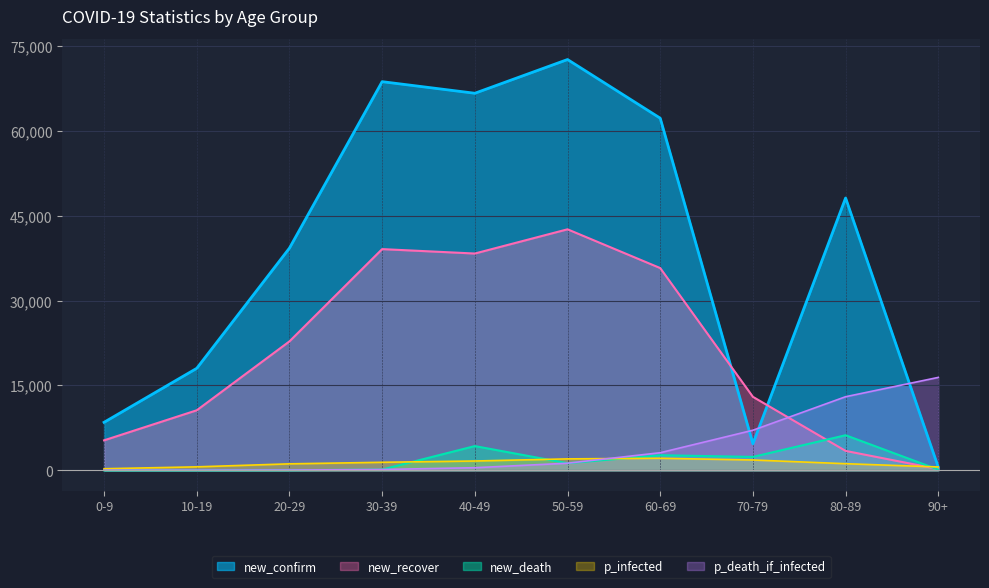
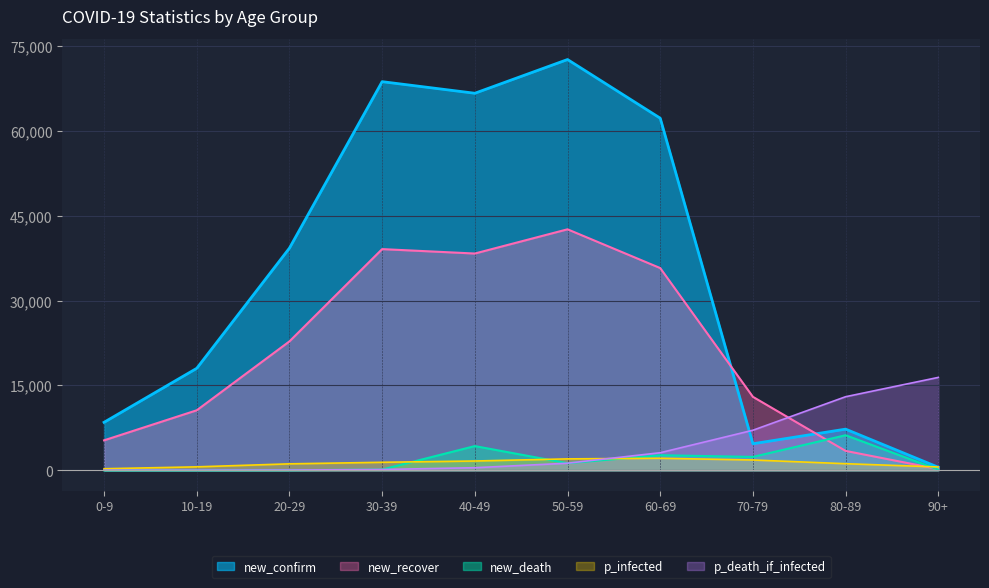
new_confirm, 80-89: 48,000 -> 7,000
